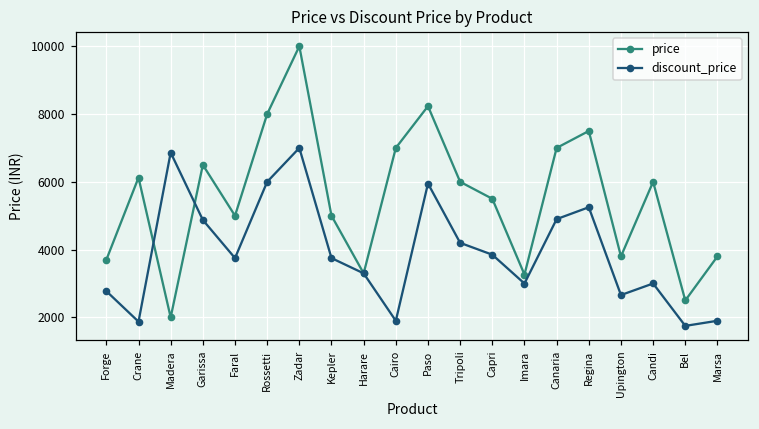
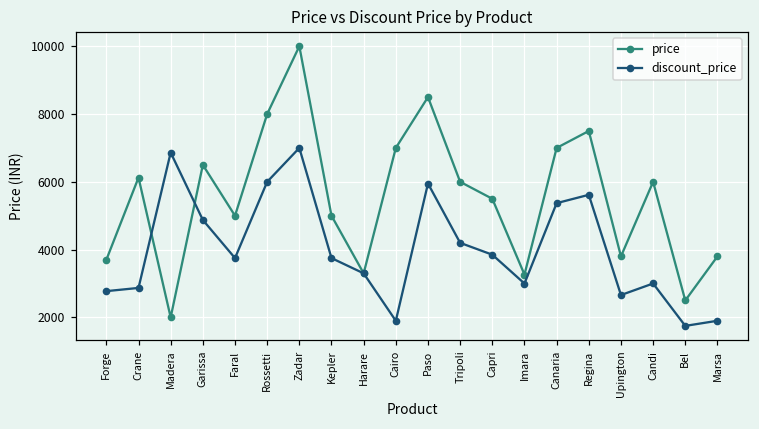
discount_price, Crane: 1900 -> 2900
price, Paso: 8200 -> 8500
discount_price, Canaria: 4900 -> 5400
discount_price, Regina: 5200 -> 5600
